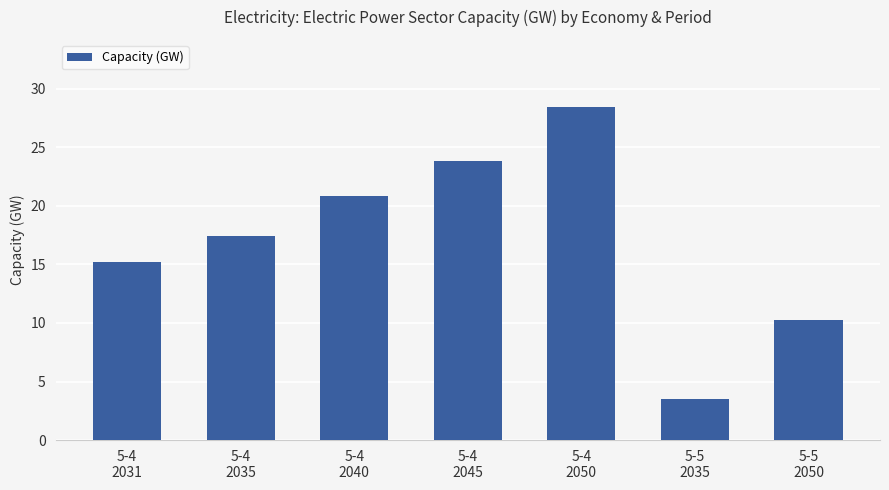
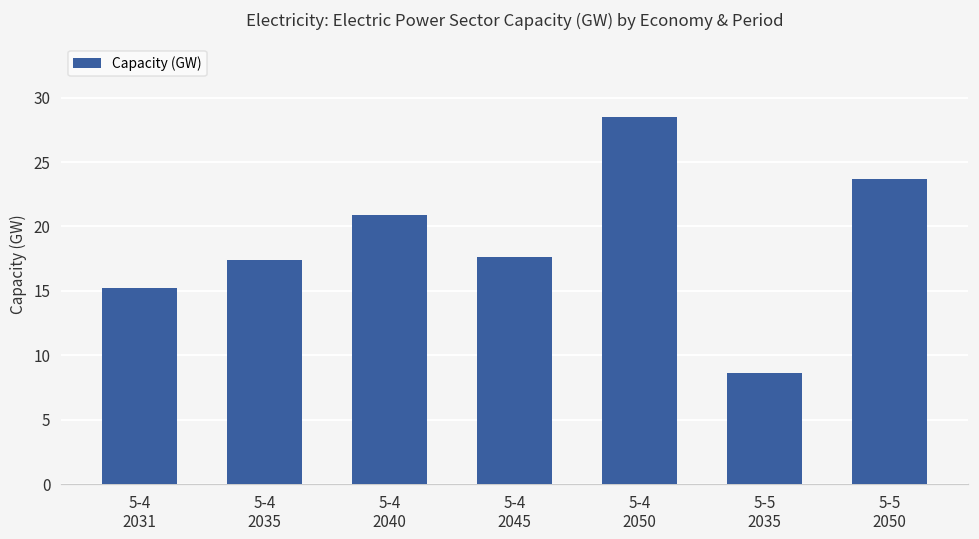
5-4 2045: 23.9 -> 17.6
5-5 2035: 3.5 -> 8.6
5-5 2050: 10.3 -> 23.7
